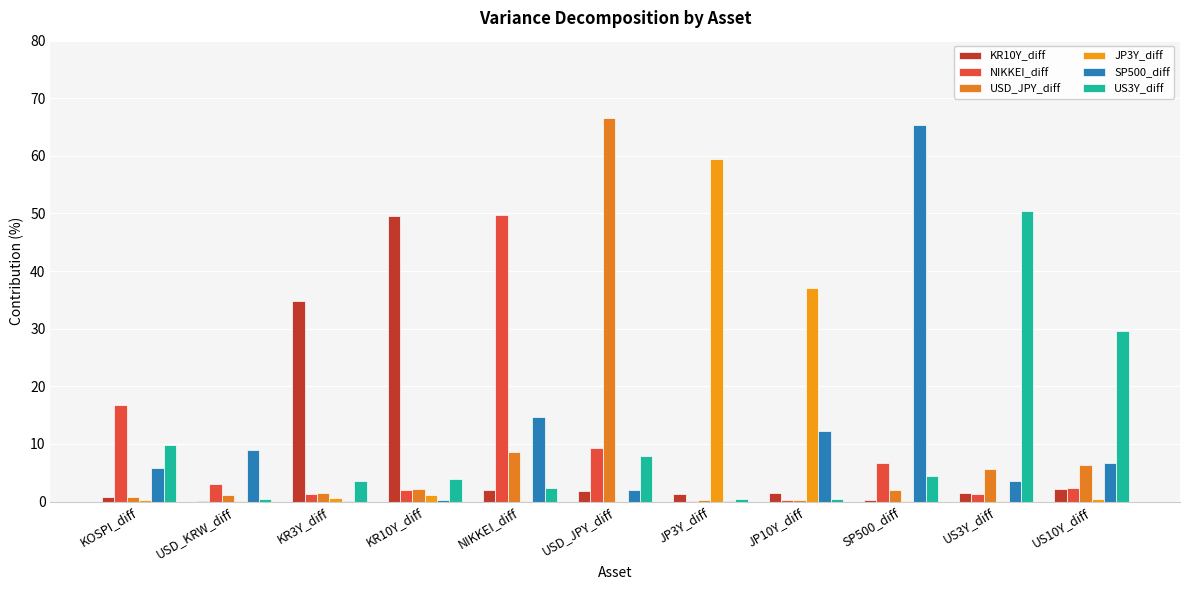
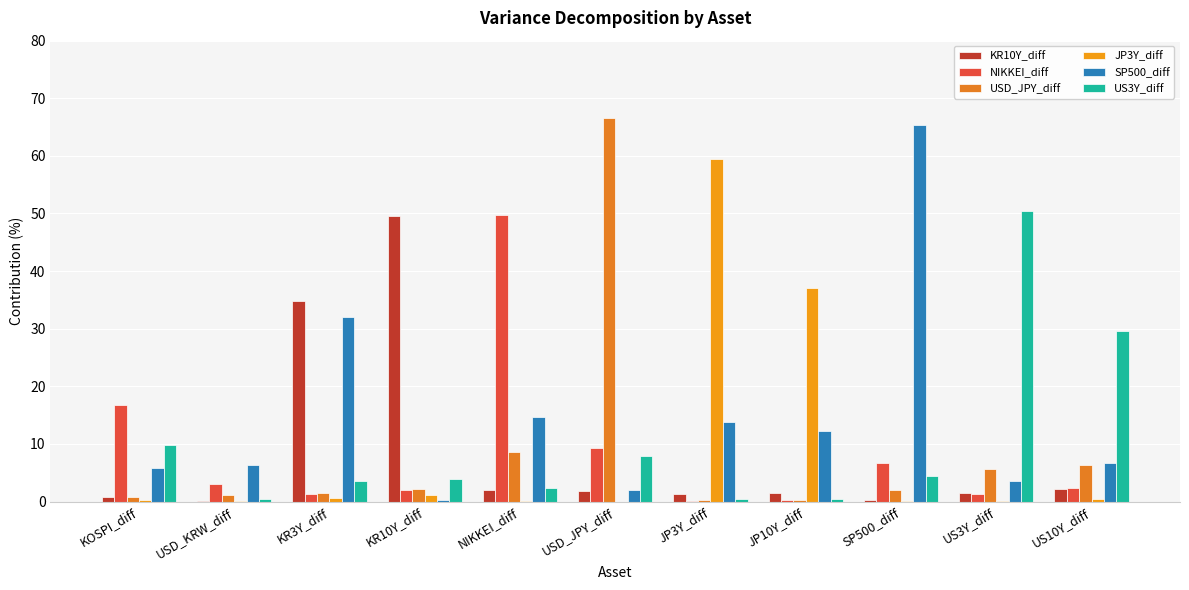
SP500_diff, USD_KRW_diff: 9 -> 6
SP500_diff, KR3Y_diff: 0 -> 32
SP500_diff, JP3Y_diff: 0 -> 14
